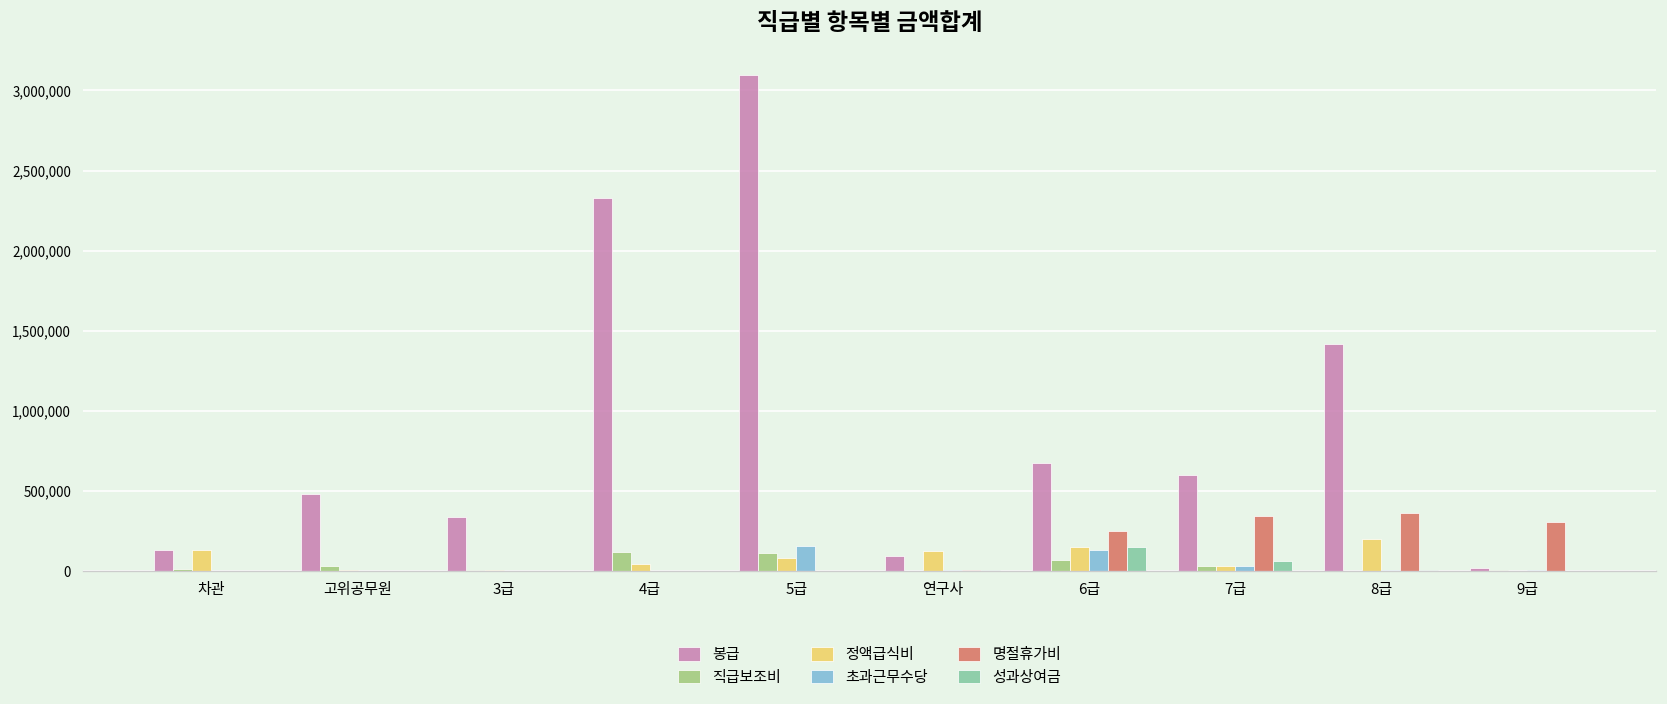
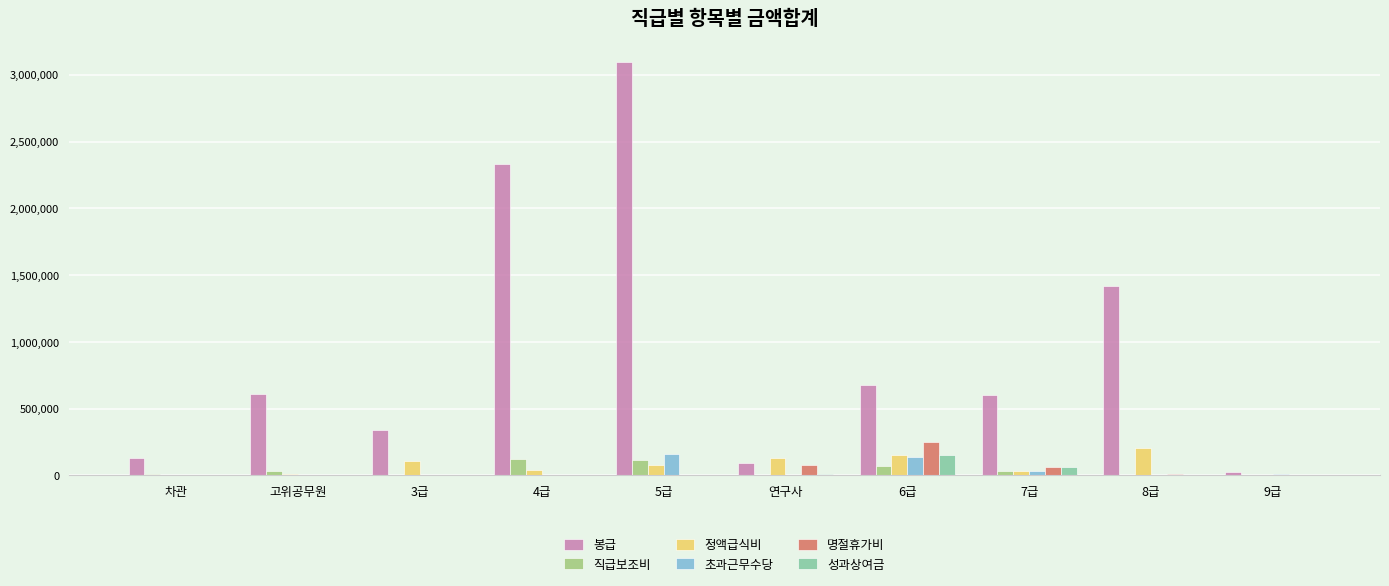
정액급식비, 차관: 130,000 -> 0
봉급, 고위공무원: 480,000 -> 610,000
정액급식비, 3급: 10,000 -> 110,000
명절휴가비, 연구사: 10,000 -> 70,000
명절휴가비, 7급: 350,000 -> 60,000
명절휴가비, 8급: 370,000 -> 10,000
명절휴가비, 9급: 310,000 -> 0
